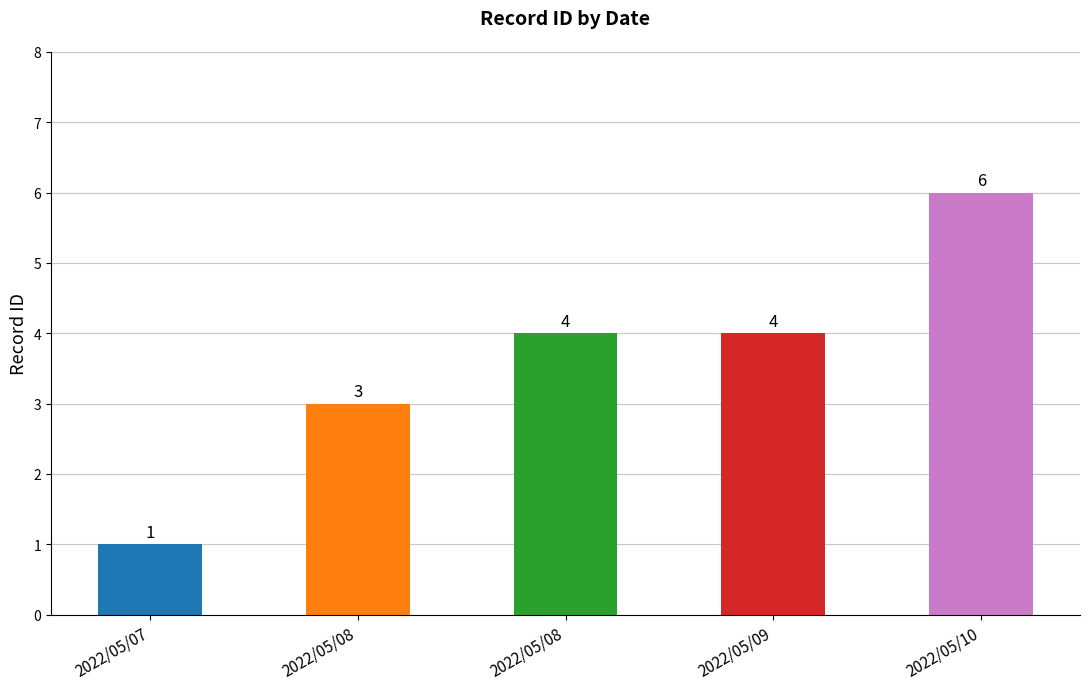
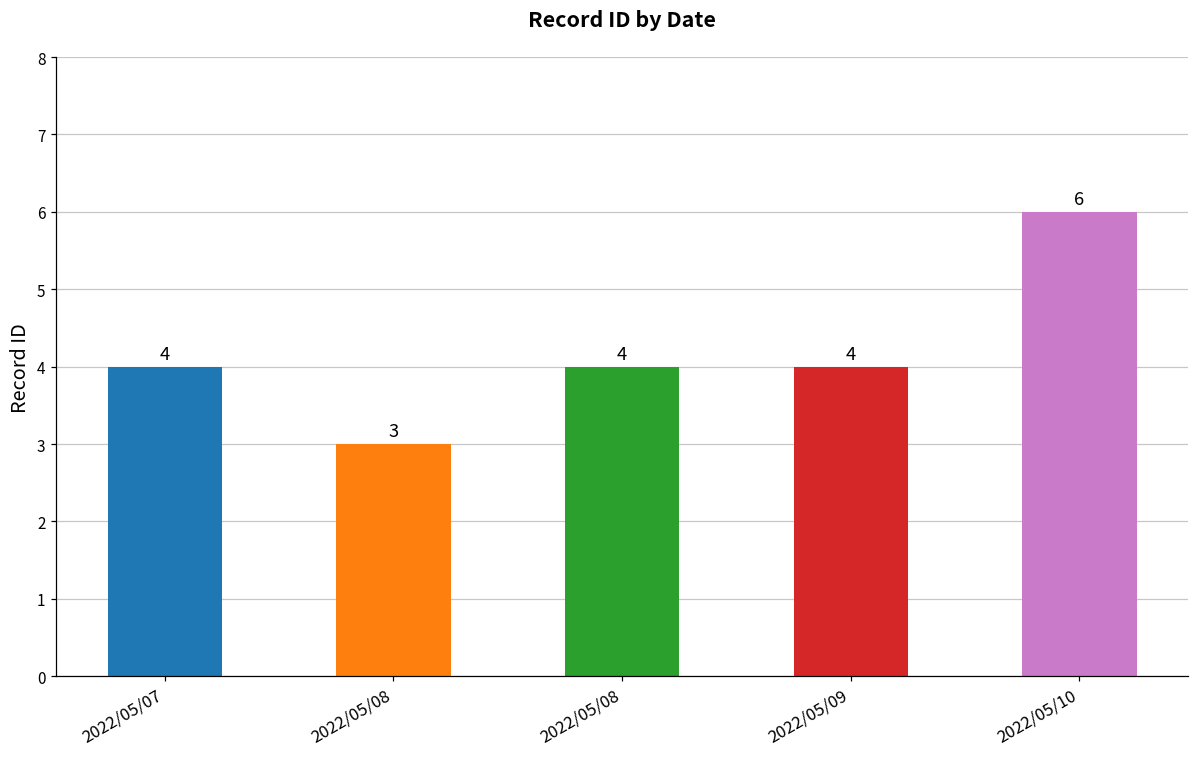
2022/05/07: 1 -> 4
